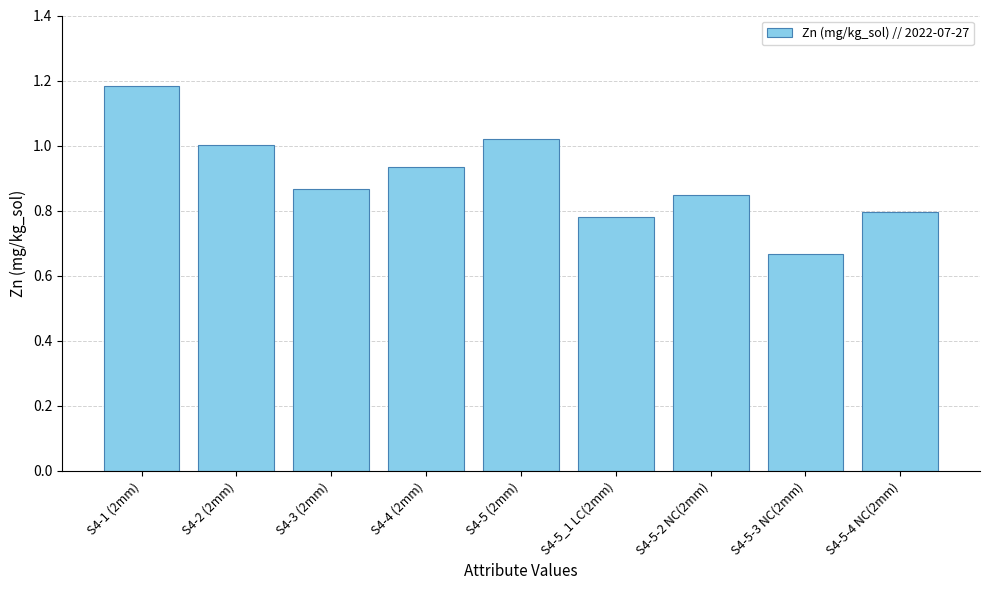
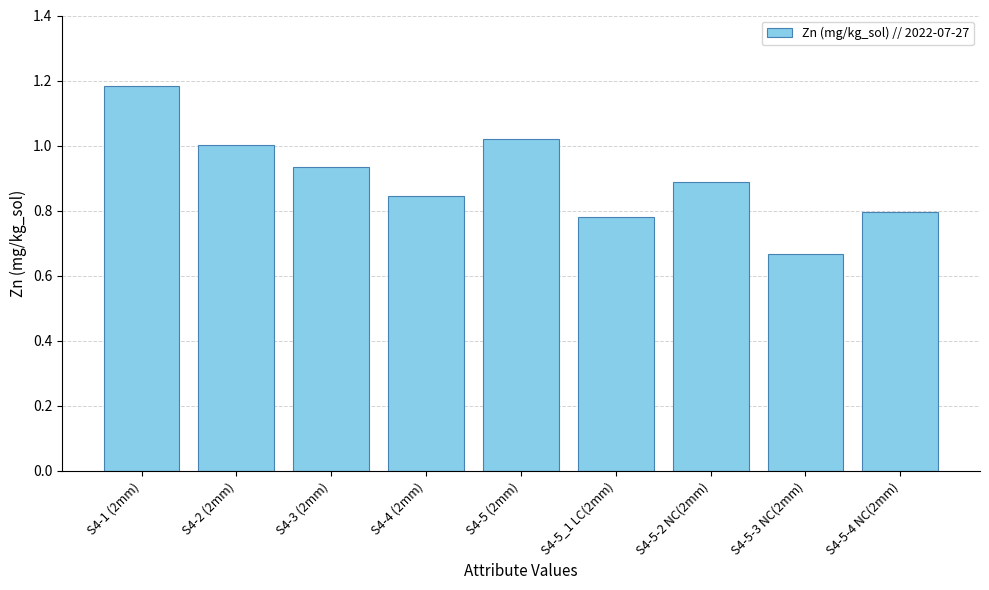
S4-3 (2mm): 0.87 -> 0.94
S4-4 (2mm): 0.93 -> 0.85
S4-5-2 NC(2mm): 0.85 -> 0.89
